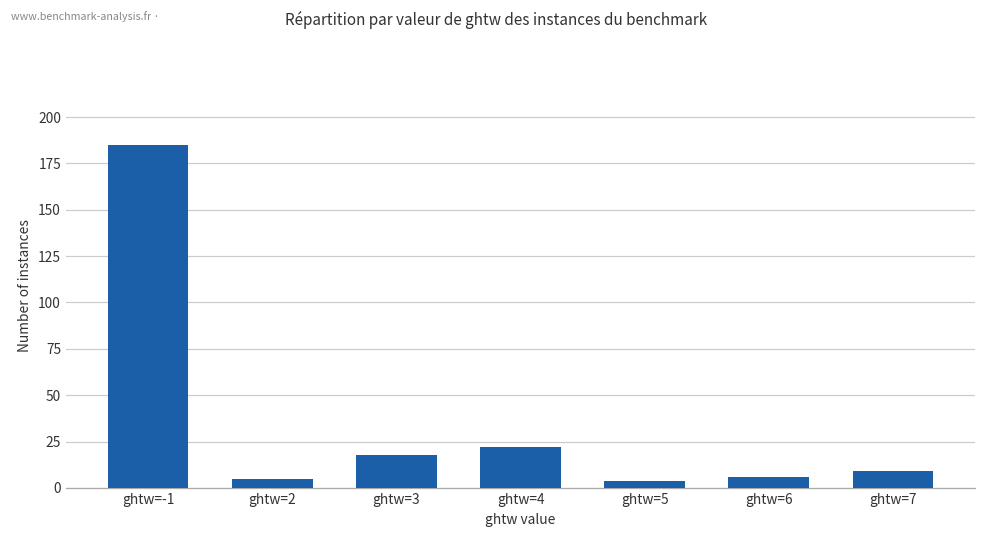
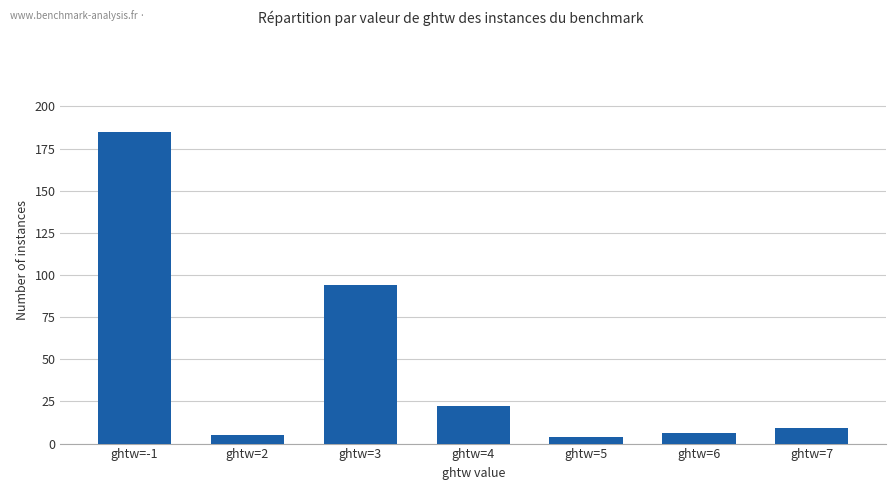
ghtw=3: 18 -> 94
